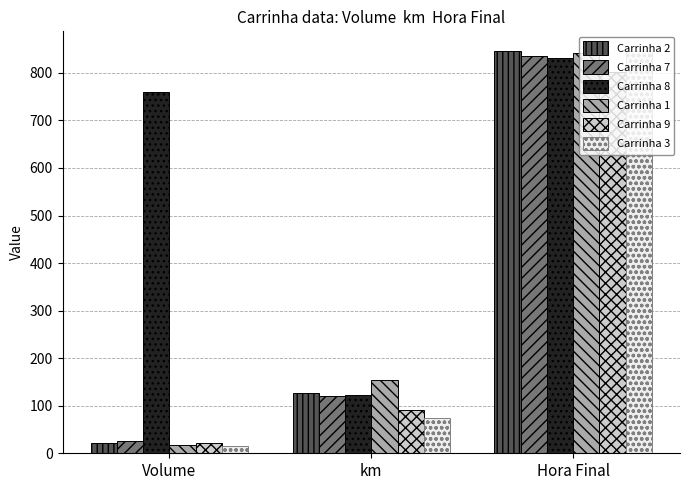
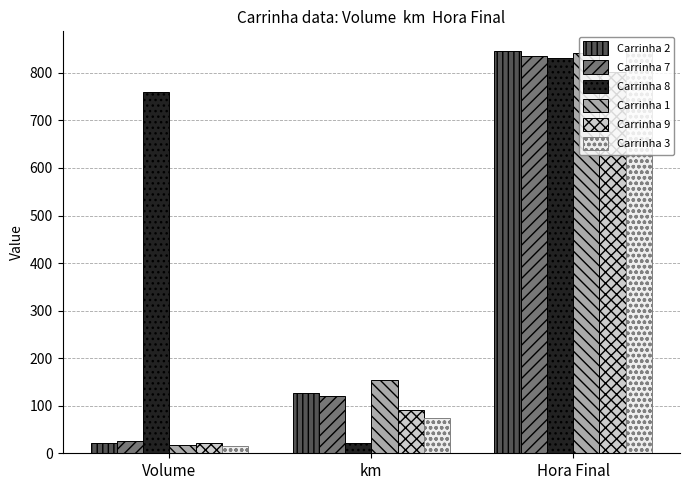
Carrinha 8, km: 120 -> 20
